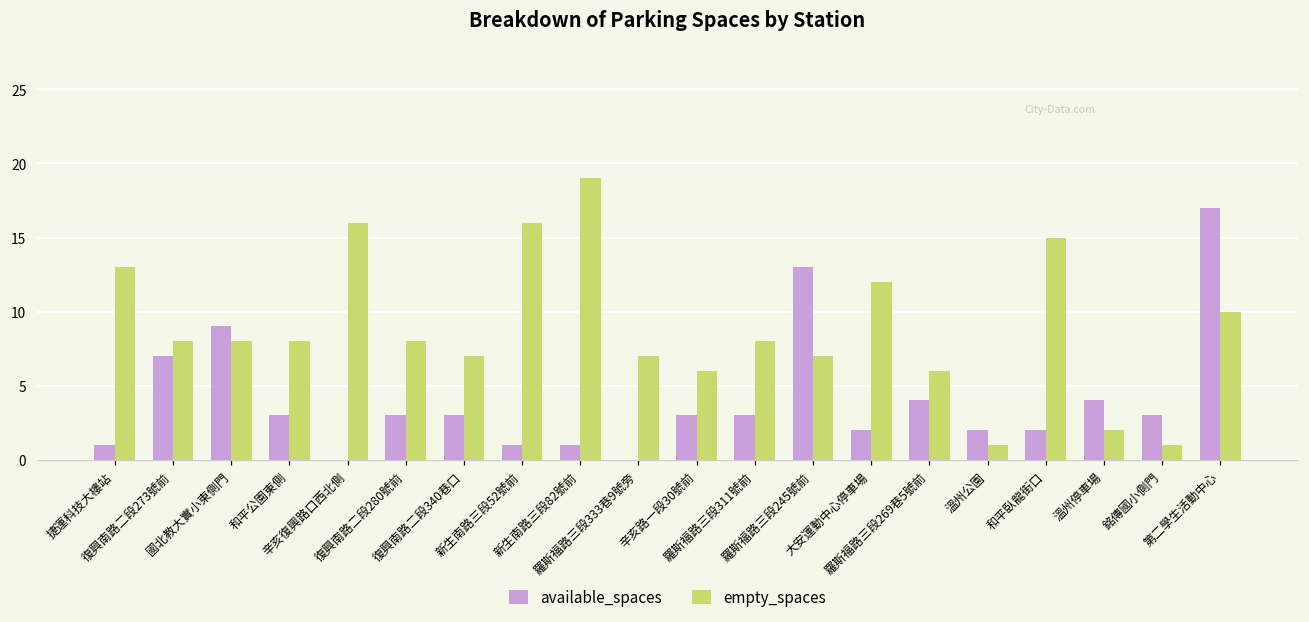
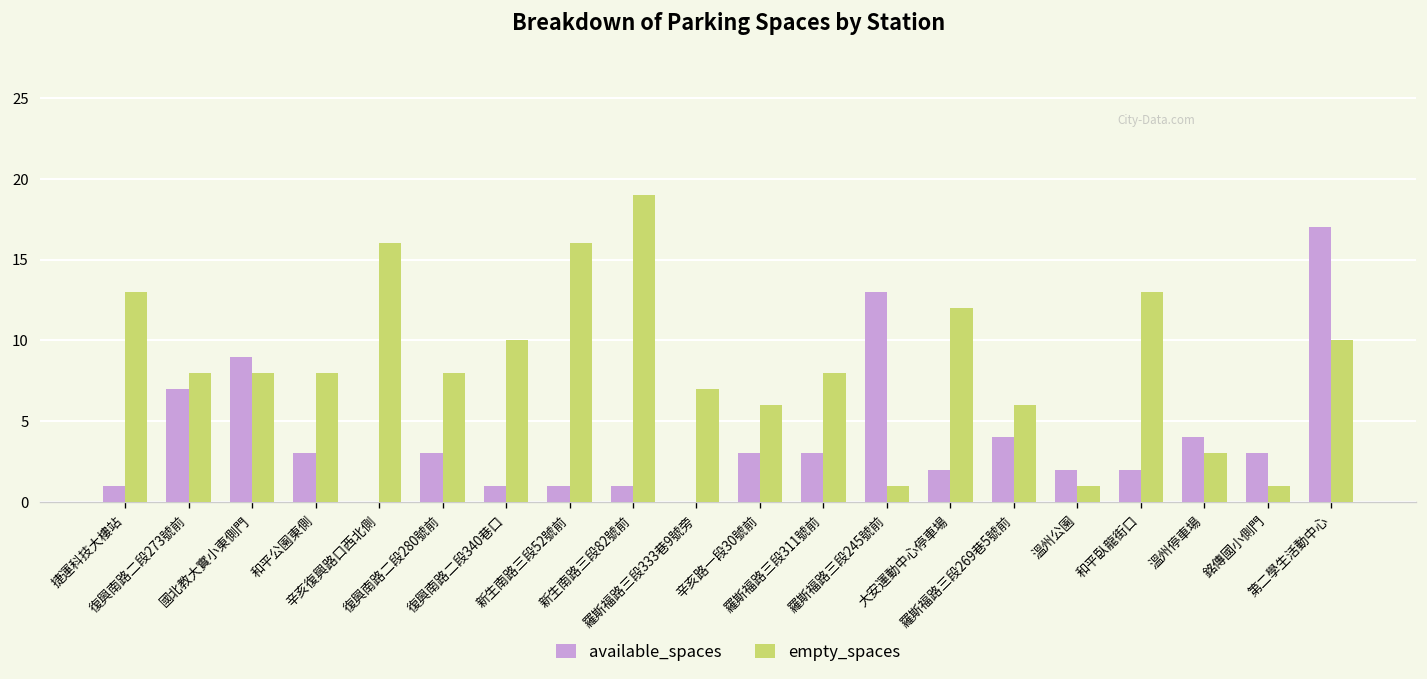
available_spaces, 復興南路二段340巷口: 3 -> 1
empty_spaces, 復興南路二段340巷口: 7 -> 10
empty_spaces, 羅斯福路三段245號前: 7 -> 1
empty_spaces, 和平臥龍街口: 15 -> 13
empty_spaces, 溫州停車場: 2 -> 3
